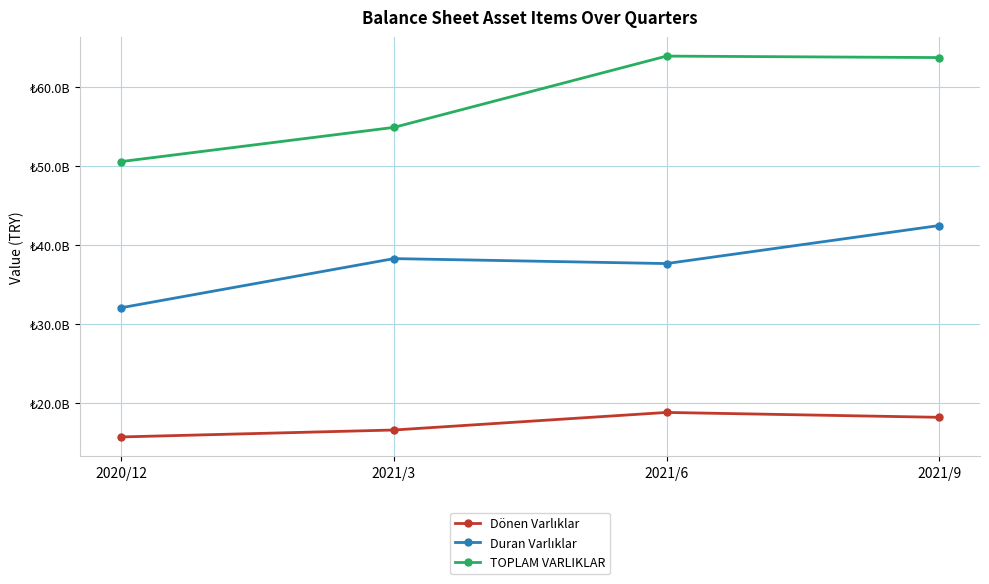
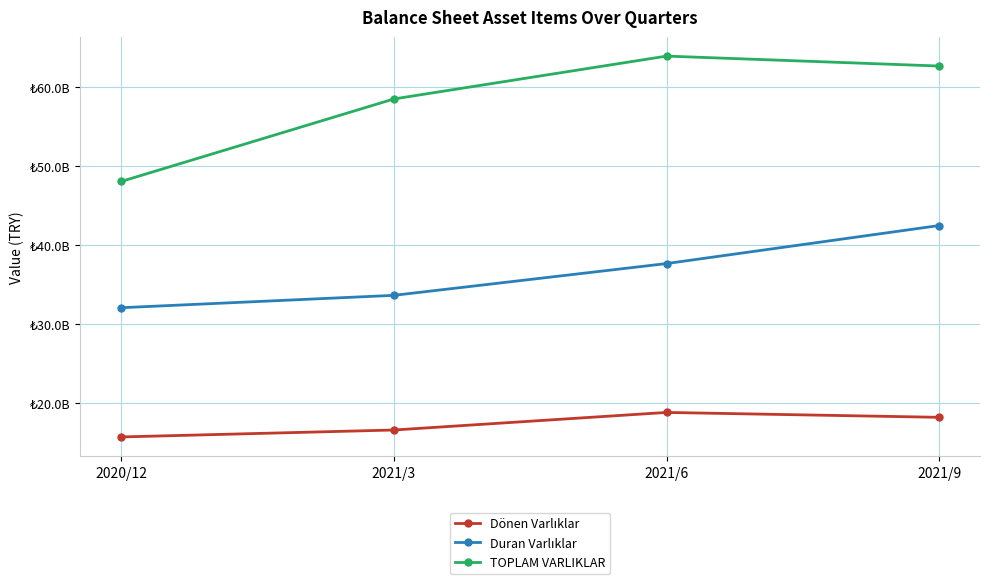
TOPLAM VARLIKLAR, 2020/12: ₺51000000000 -> ₺48000000000
Duran Varlıklar, 2021/3: ₺38000000000 -> ₺34000000000
TOPLAM VARLIKLAR, 2021/3: ₺55000000000 -> ₺58000000000
TOPLAM VARLIKLAR, 2021/9: ₺64000000000 -> ₺63000000000
